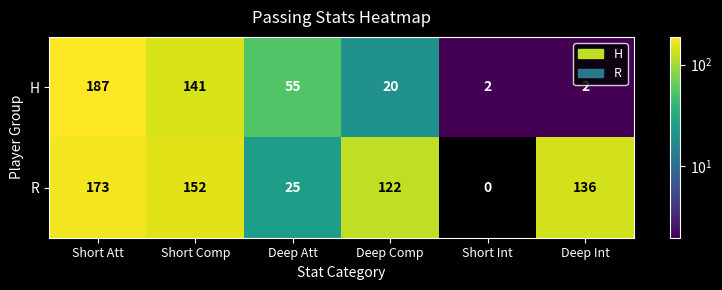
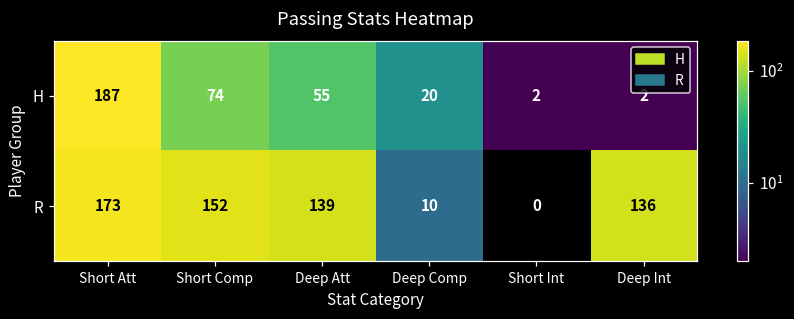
H, Short Comp: 141 -> 74
R, Deep Att: 25 -> 139
R, Deep Comp: 122 -> 10
